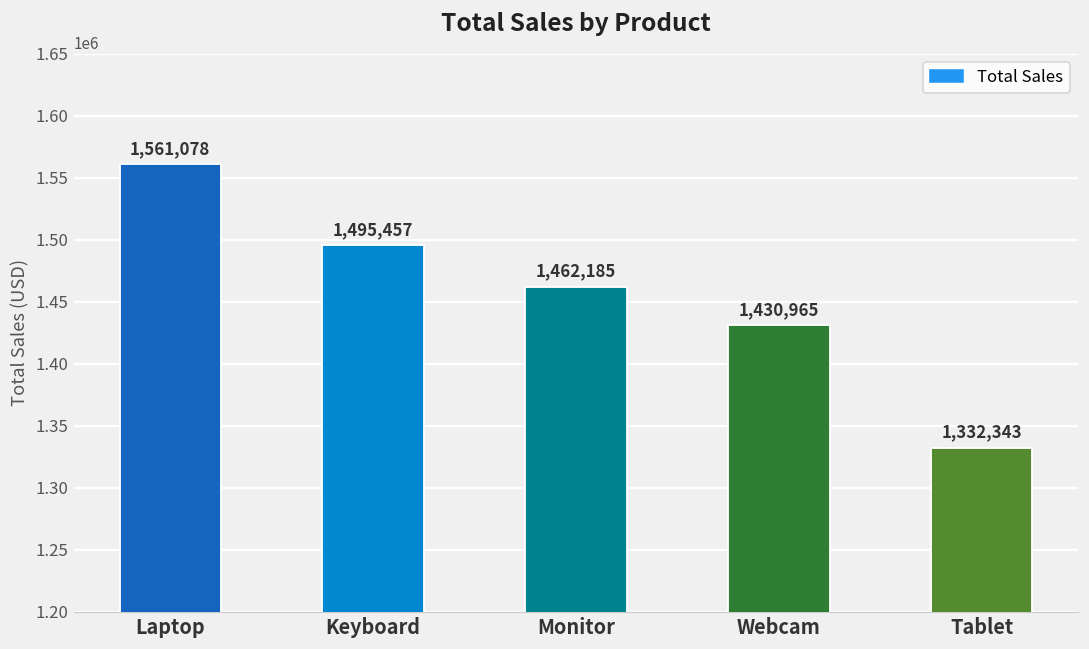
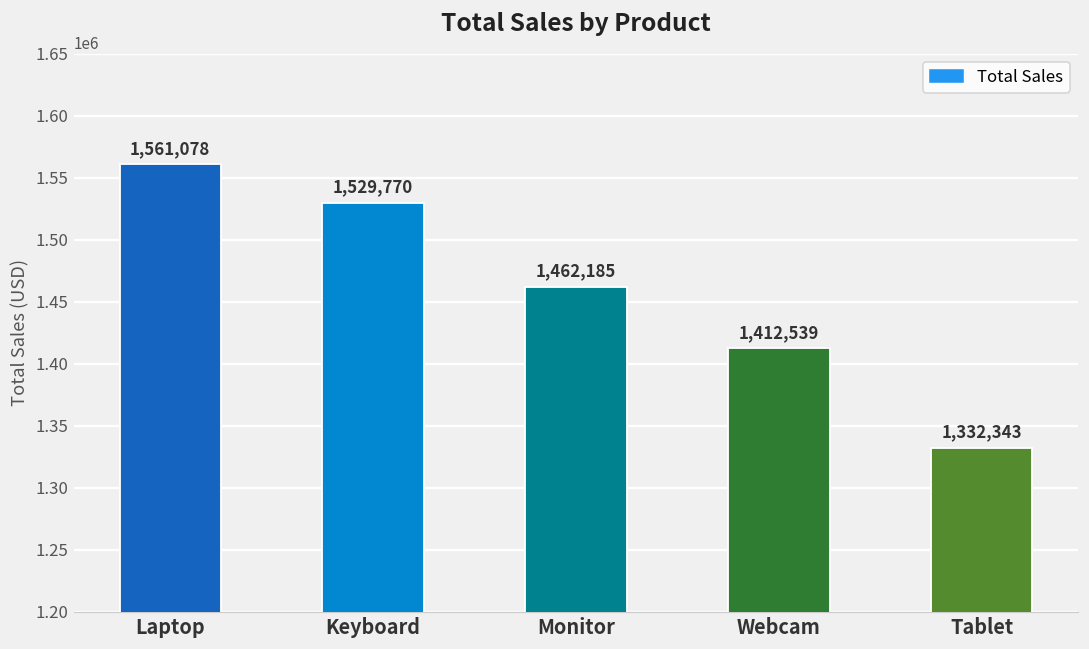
Keyboard: 1,495,457 -> 1,529,770
Webcam: 1,430,965 -> 1,412,539
